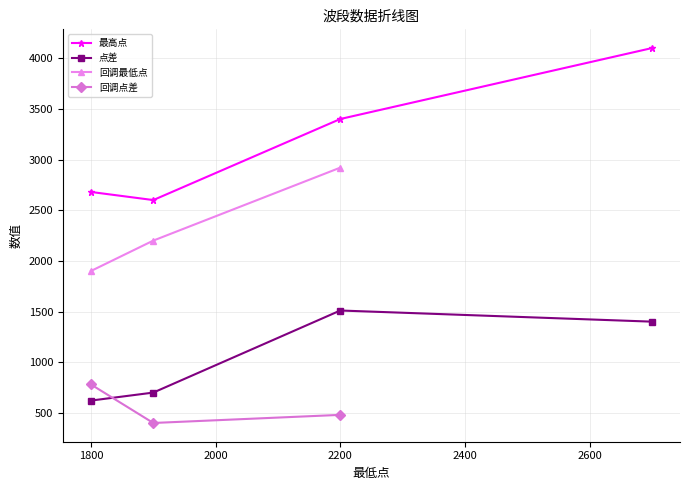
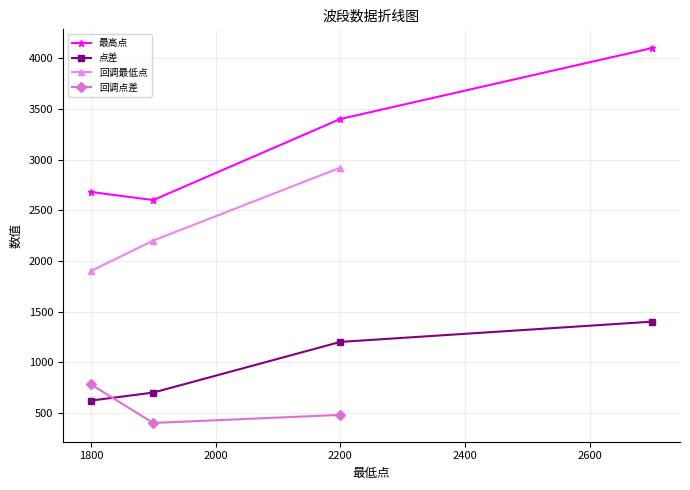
点差, 2200: 1510 -> 1200
